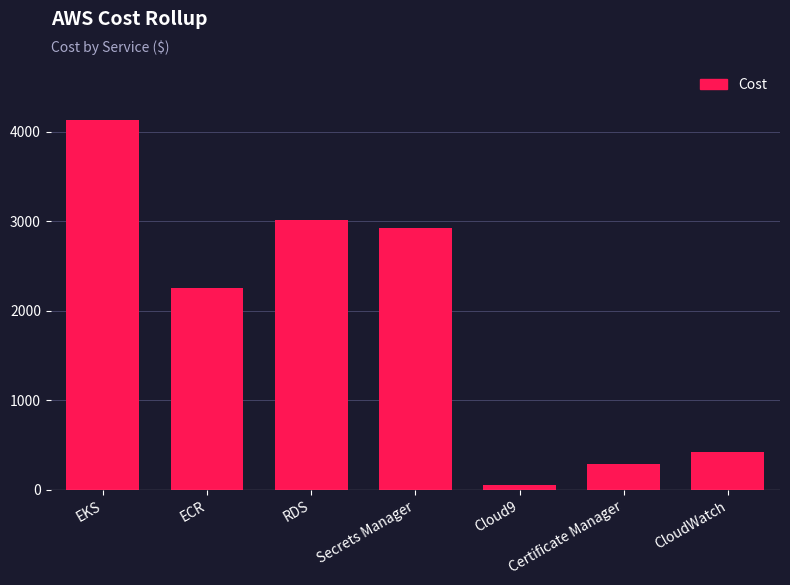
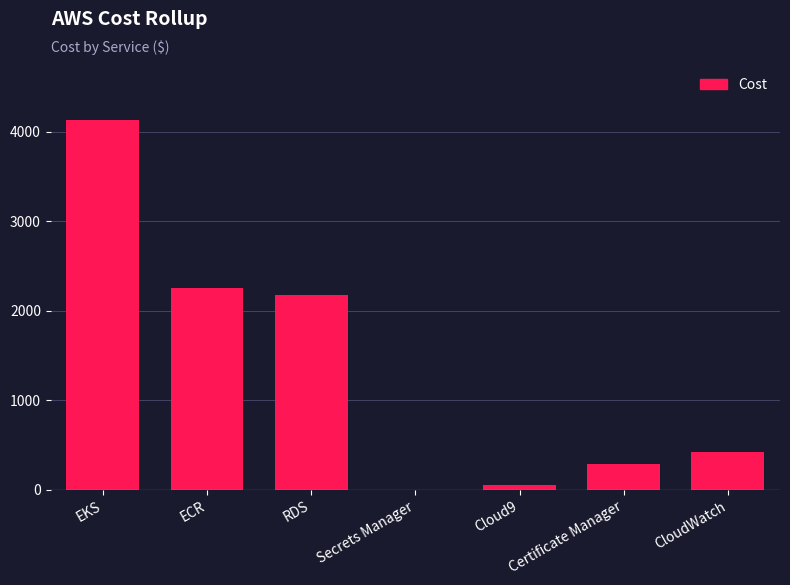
RDS: 3000 -> 2200
Secrets Manager: 2900 -> 0
